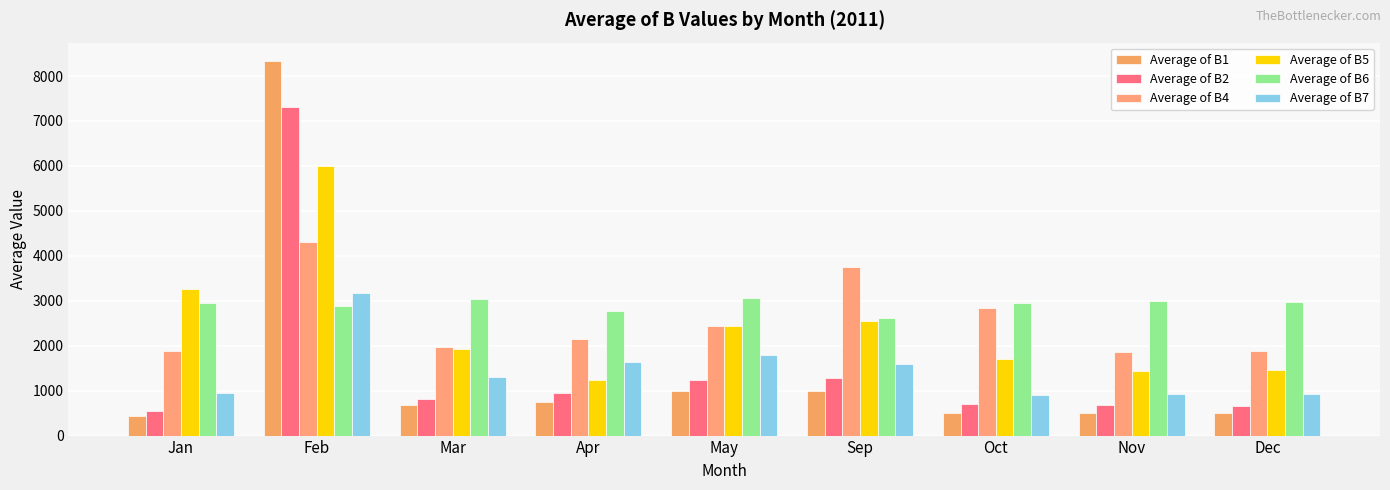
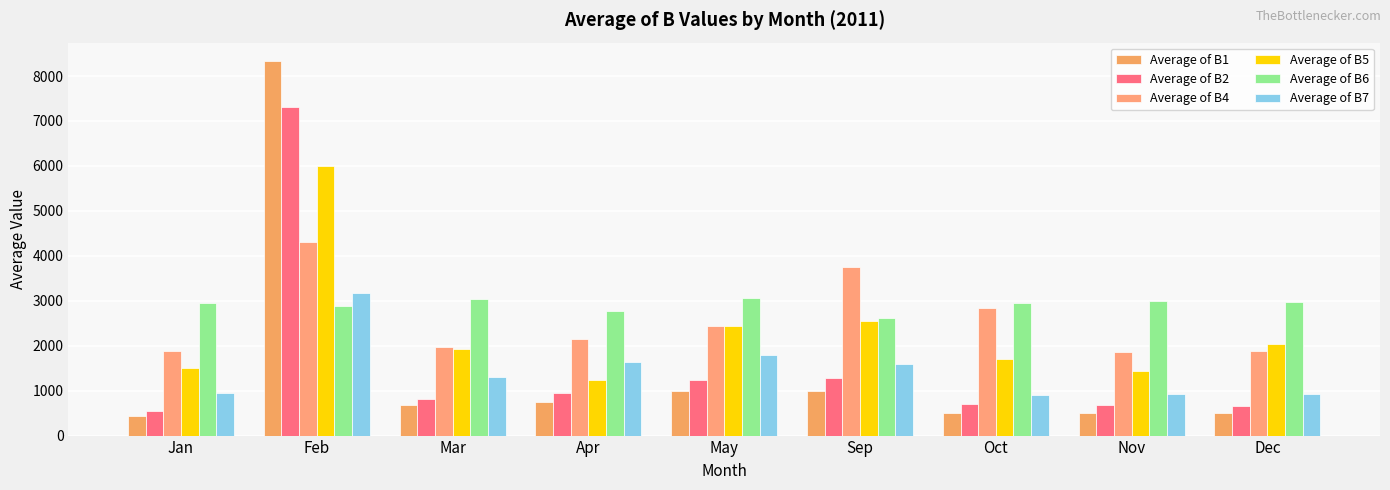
Average of B5, Jan: 3300 -> 1500
Average of B5, Dec: 1500 -> 2000
